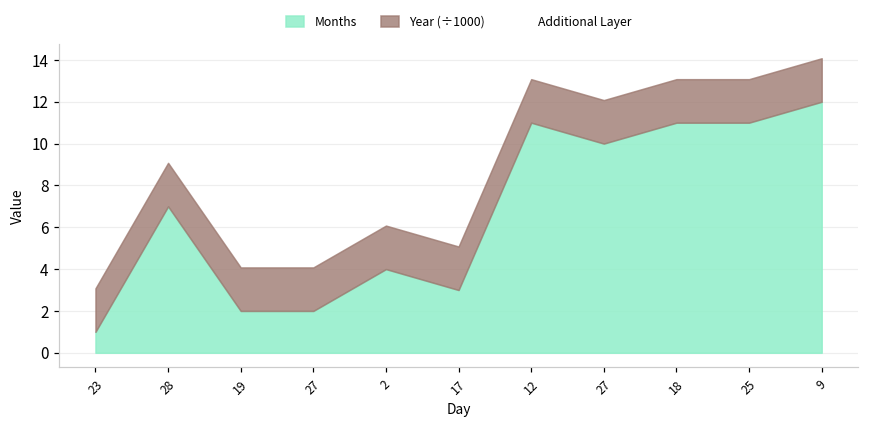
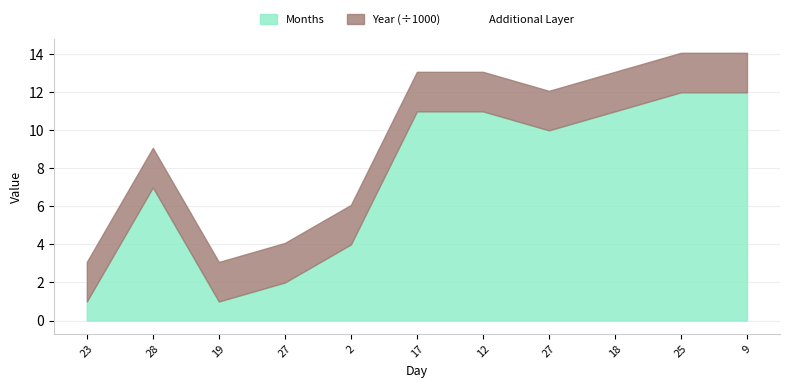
Months, 19: 2 -> 1
Months, 17: 3 -> 11
Months, 25: 11 -> 12
